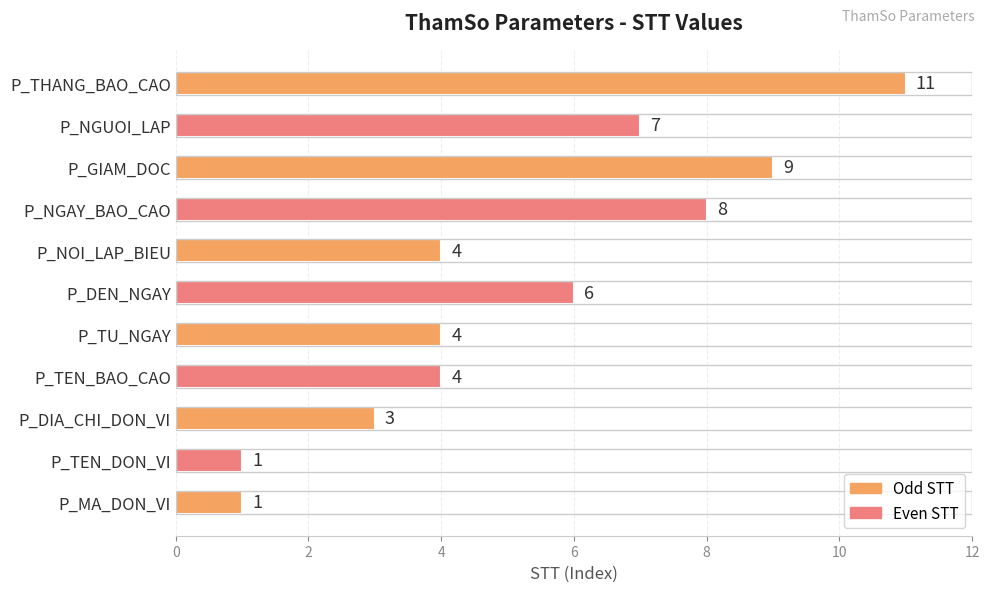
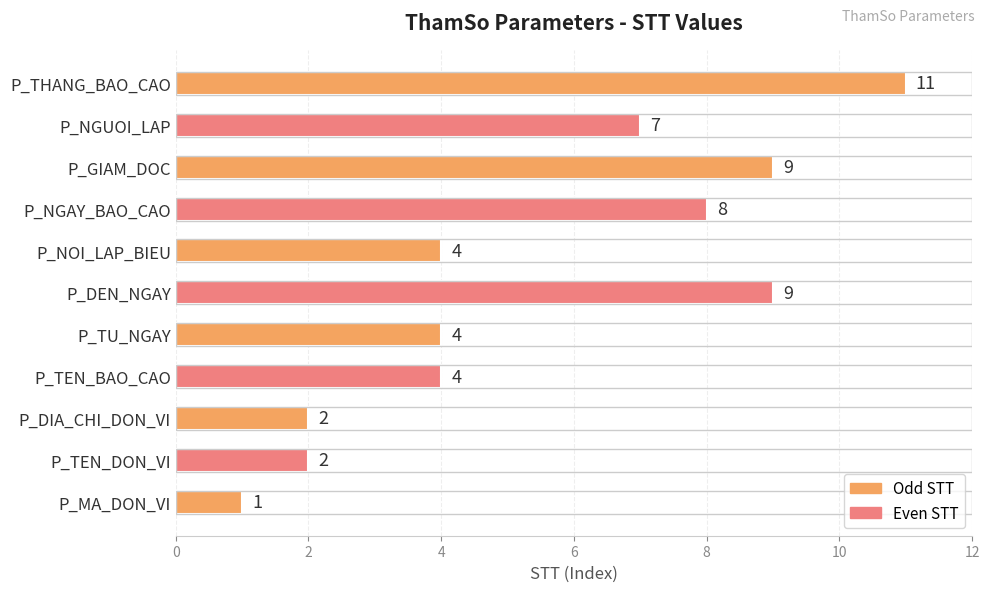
P_DEN_NGAY: 6 -> 9
P_DIA_CHI_DON_VI: 3 -> 2
P_TEN_DON_VI: 1 -> 2
